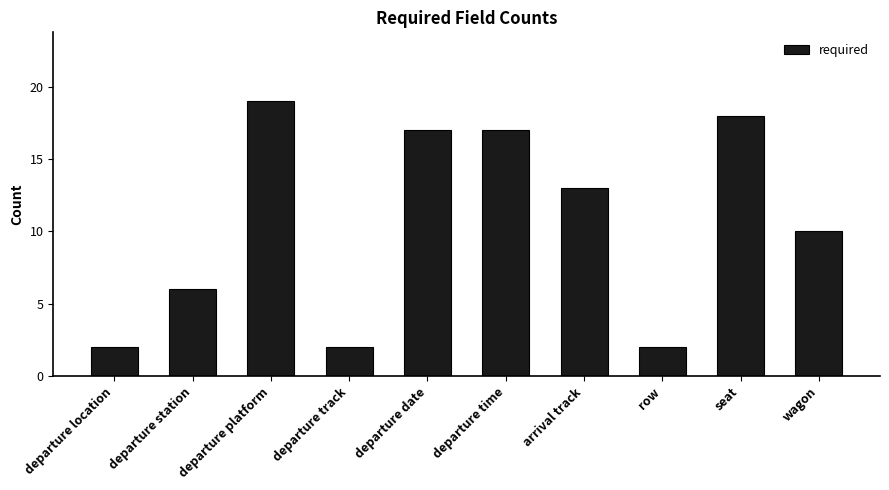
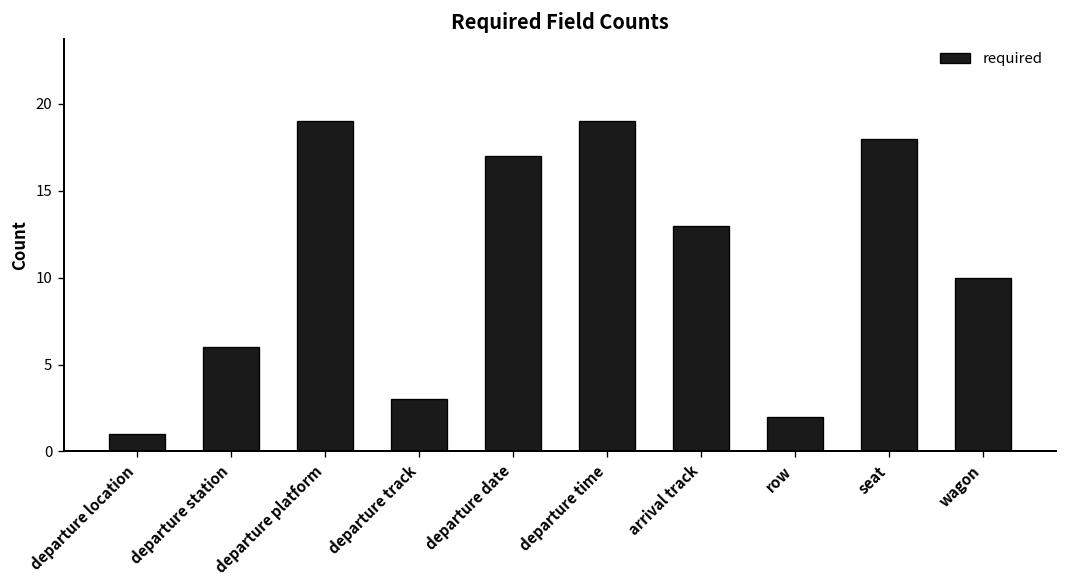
departure location: 2 -> 1
departure track: 2 -> 3
departure time: 17 -> 19
